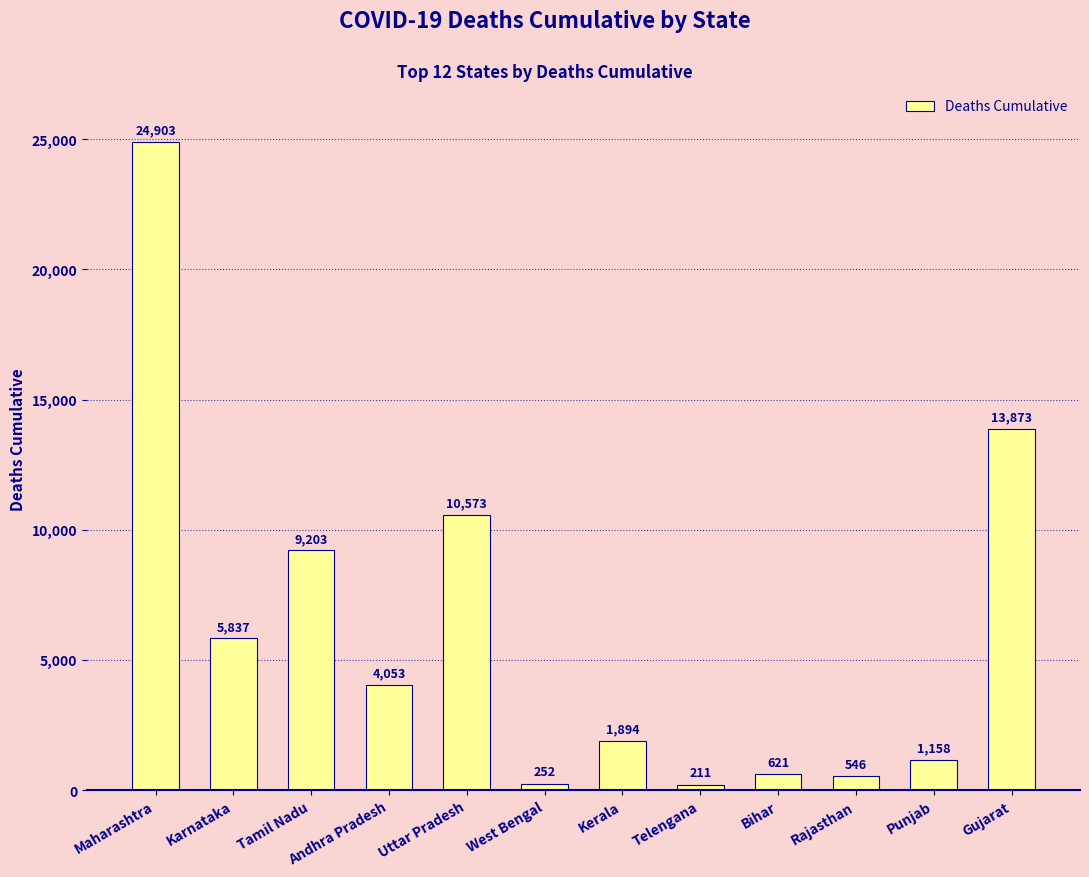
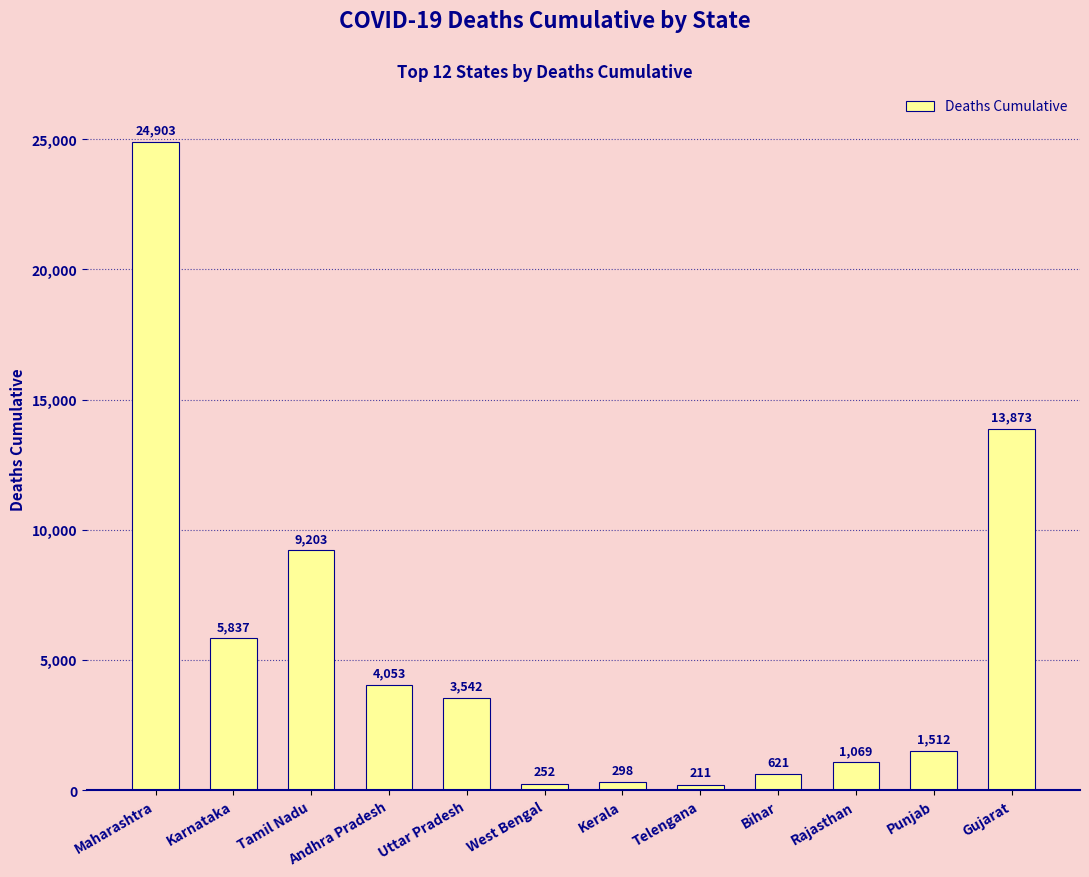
Uttar Pradesh: 10,573 -> 3,542
Kerala: 1,894 -> 298
Rajasthan: 546 -> 1,069
Punjab: 1,158 -> 1,512
